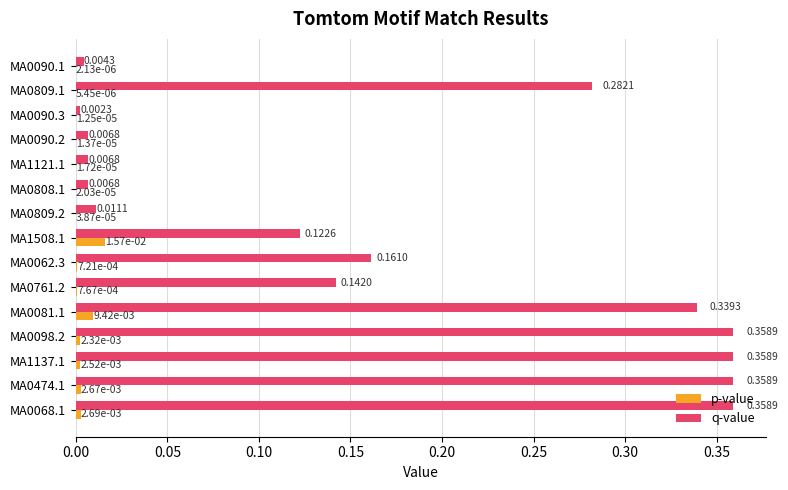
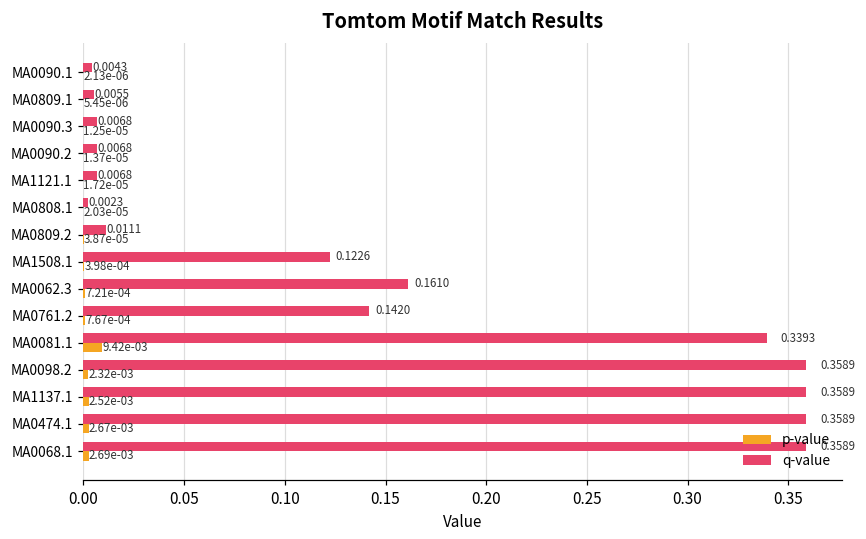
q-value, MA0809.1: 0.2821 -> 0.0055
q-value, MA0090.3: 0.0023 -> 0.0068
q-value, MA0808.1: 0.0068 -> 0.0023
p-value, MA1508.1: 1.57e-02 -> 3.98e-04
